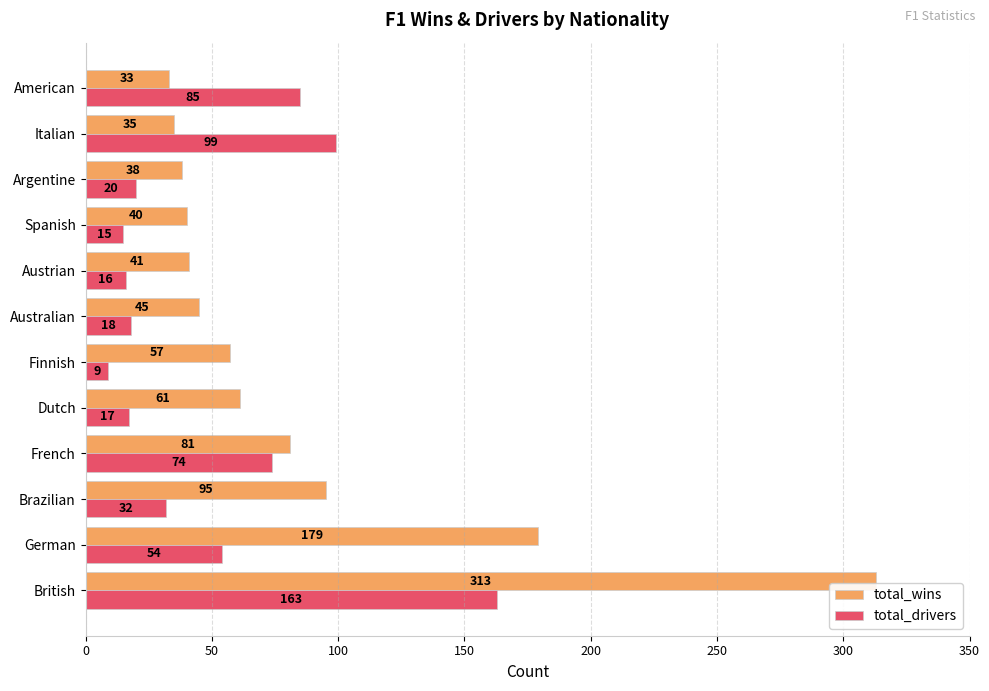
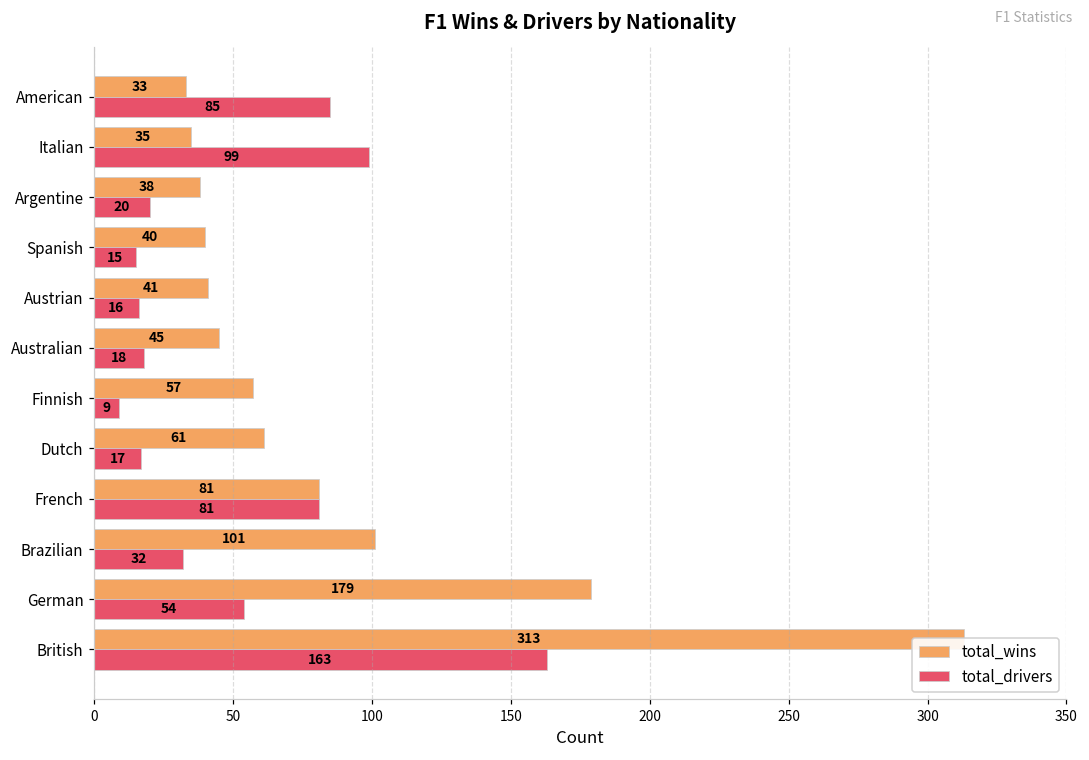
total_drivers, French: 74 -> 81
total_wins, Brazilian: 95 -> 101
